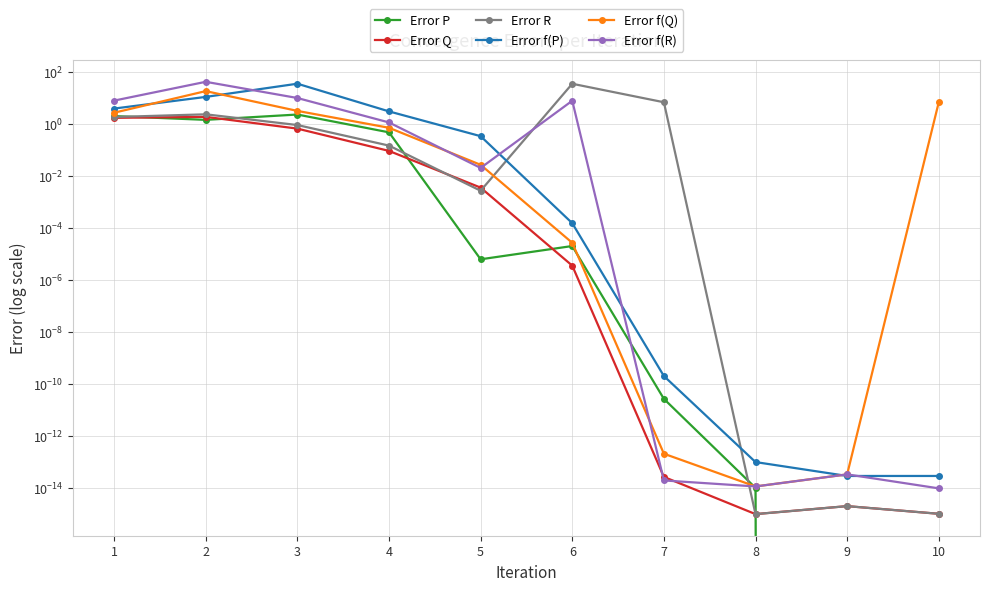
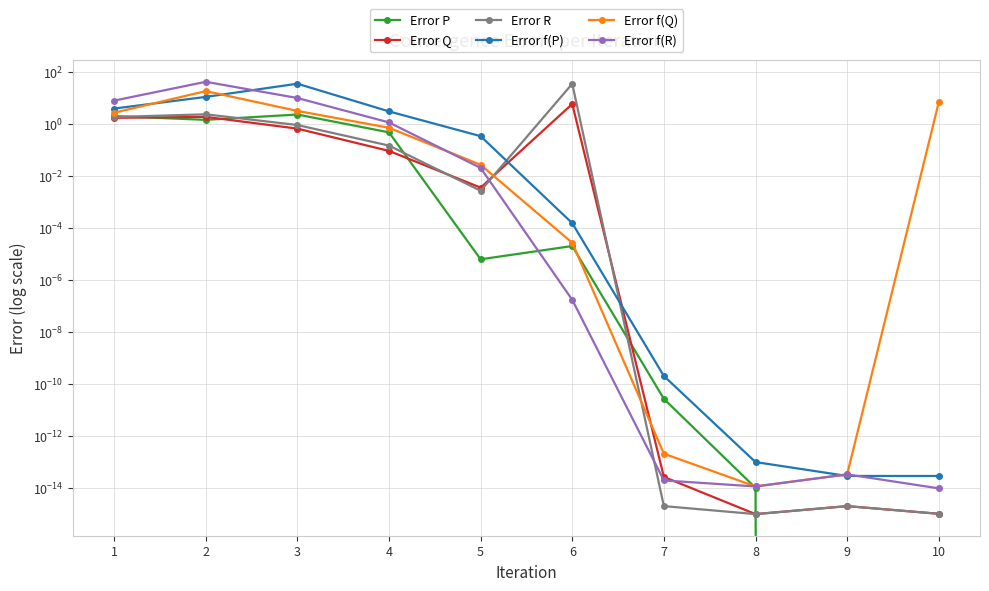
Error Q, 6: 0 -> 6
Error f(R), 6: 8 -> 0
Error R, 7: 7 -> 0
